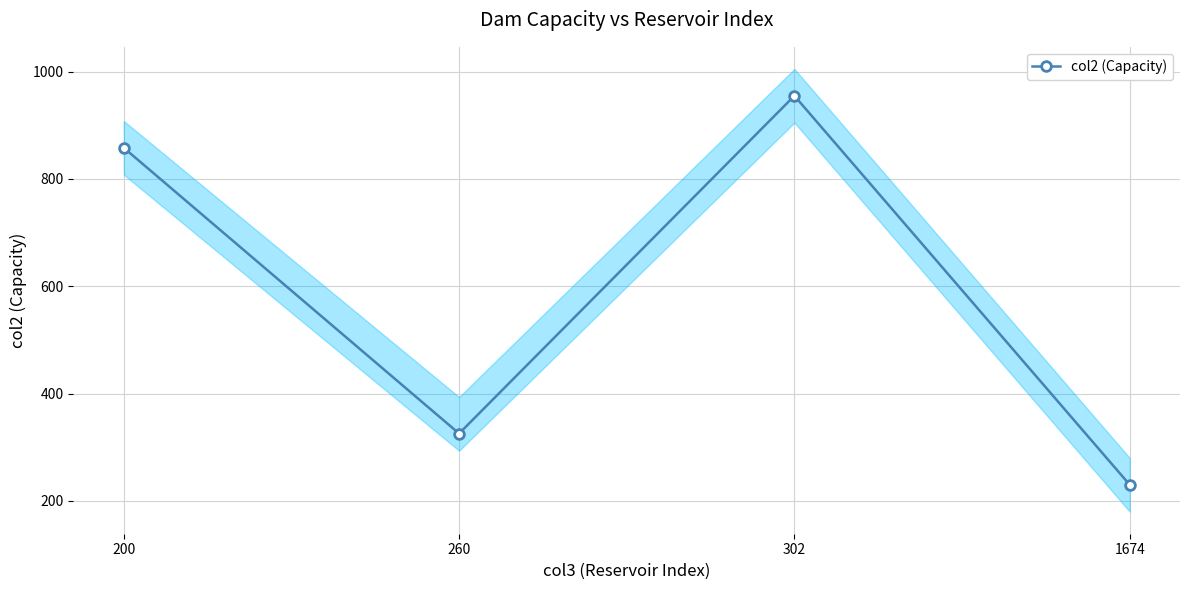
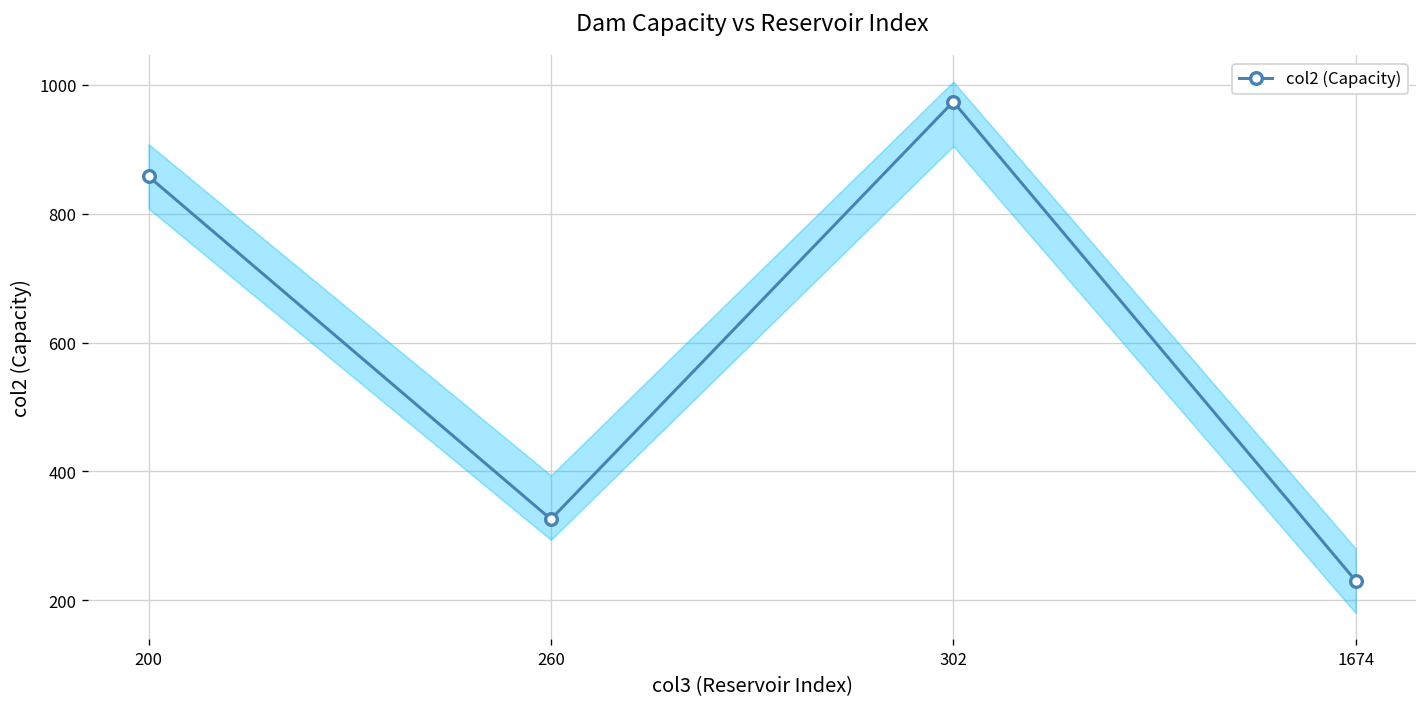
col2 (Capacity), 302: 960 -> 970
